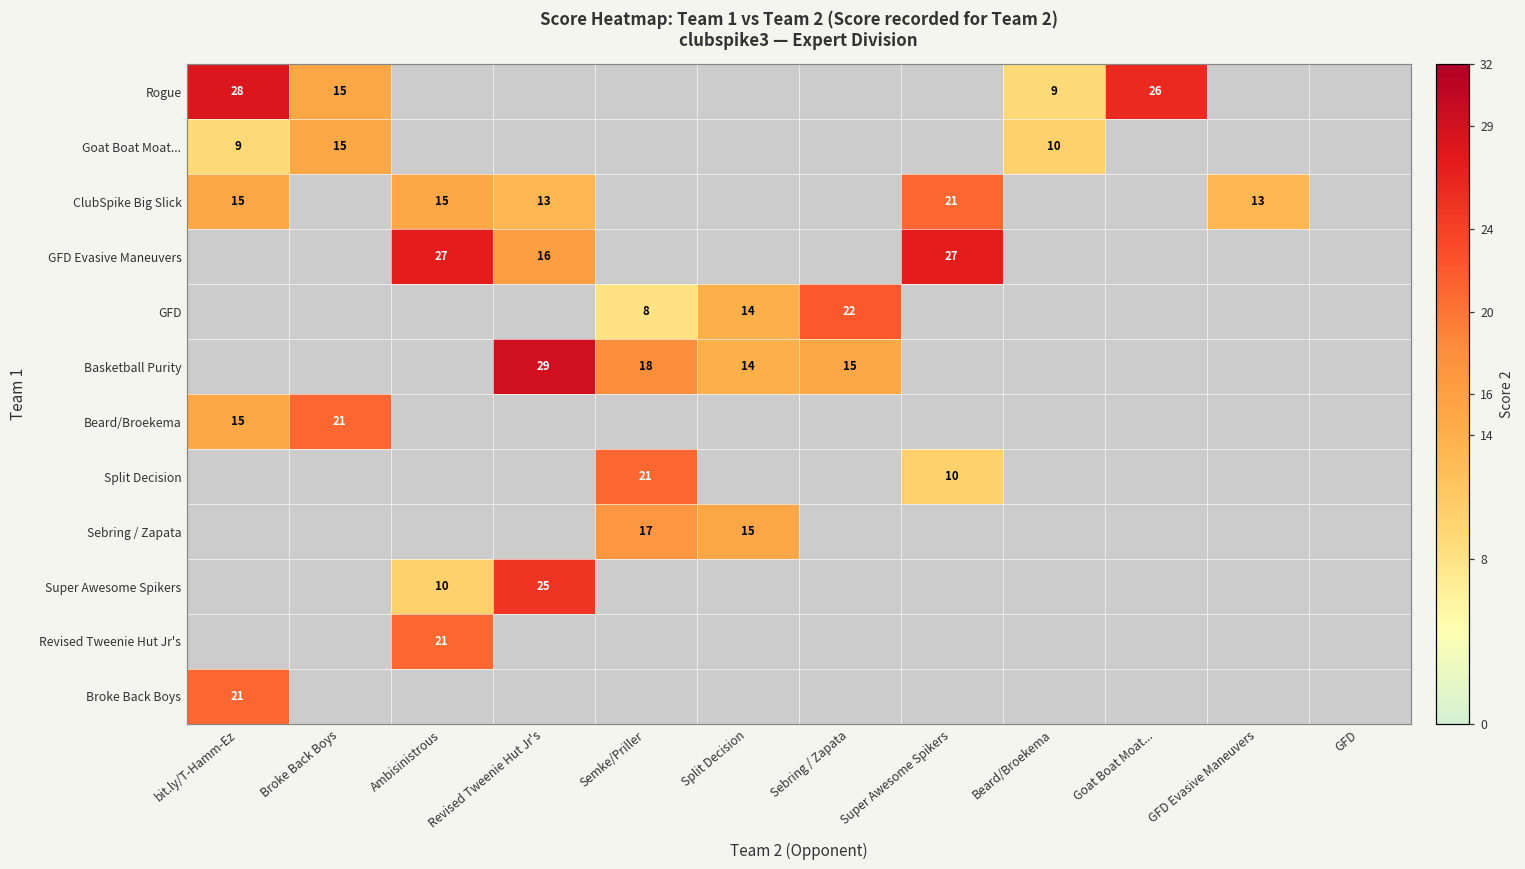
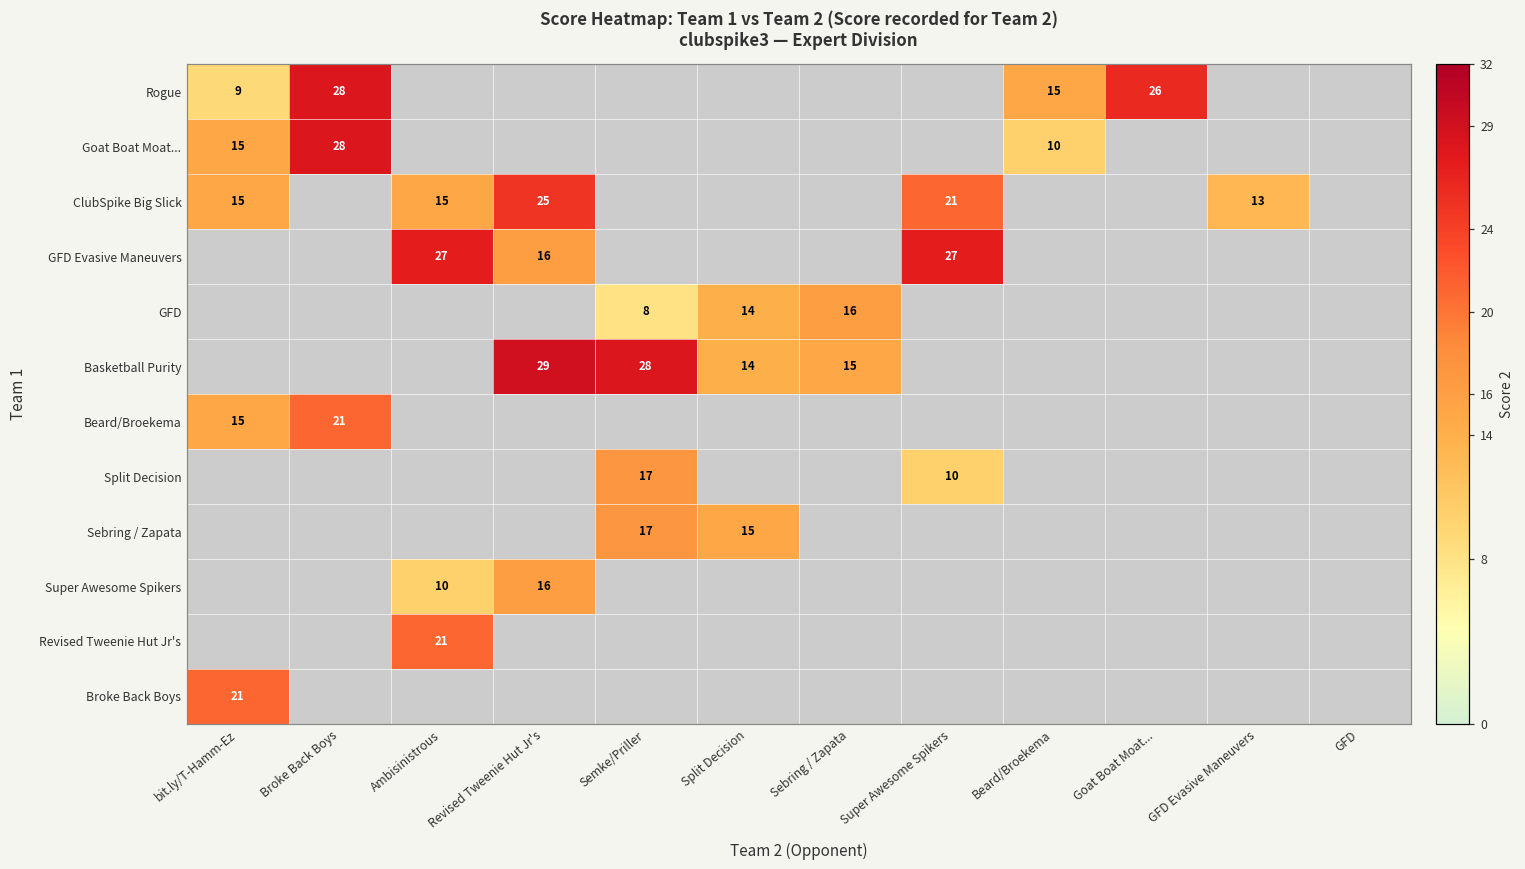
Rogue, bit.ly/T-Hamm-Ez: 28 -> 9
Rogue, Broke Back Boys: 15 -> 28
Rogue, Beard/Broekema: 9 -> 15
Goat Boat Moat..., bit.ly/T-Hamm-Ez: 9 -> 15
Goat Boat Moat..., Broke Back Boys: 15 -> 28
ClubSpike Big Slick, Revised Tweenie Hut Jr's: 13 -> 25
GFD, Sebring / Zapata: 22 -> 16
Basketball Purity, Semke/Priller: 18 -> 28
Split Decision, Semke/Priller: 21 -> 17
Super Awesome Spikers, Revised Tweenie Hut Jr's: 25 -> 16
